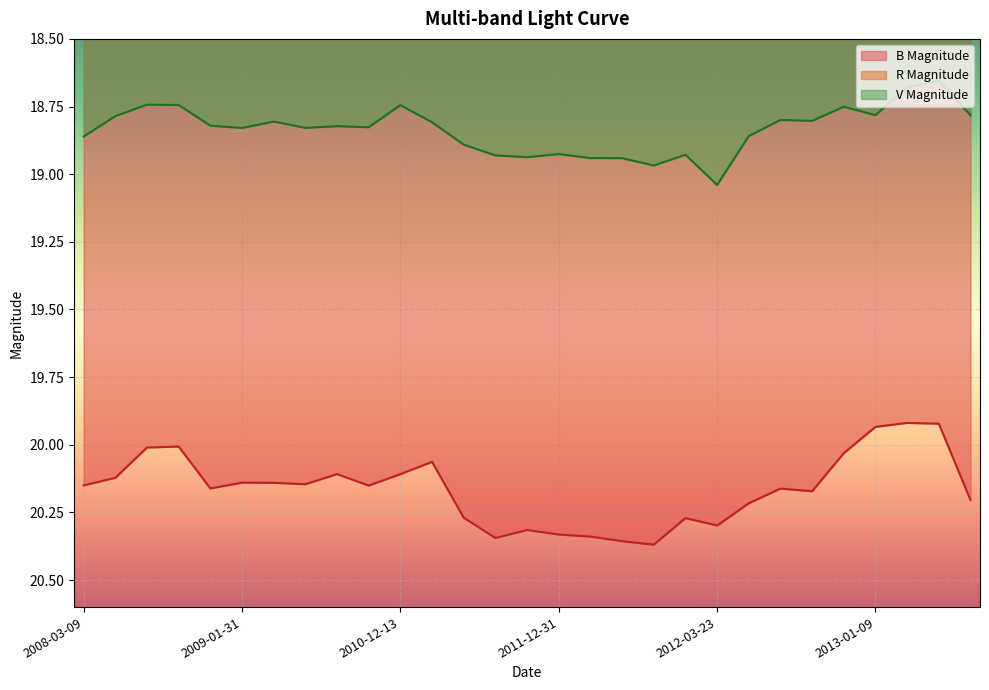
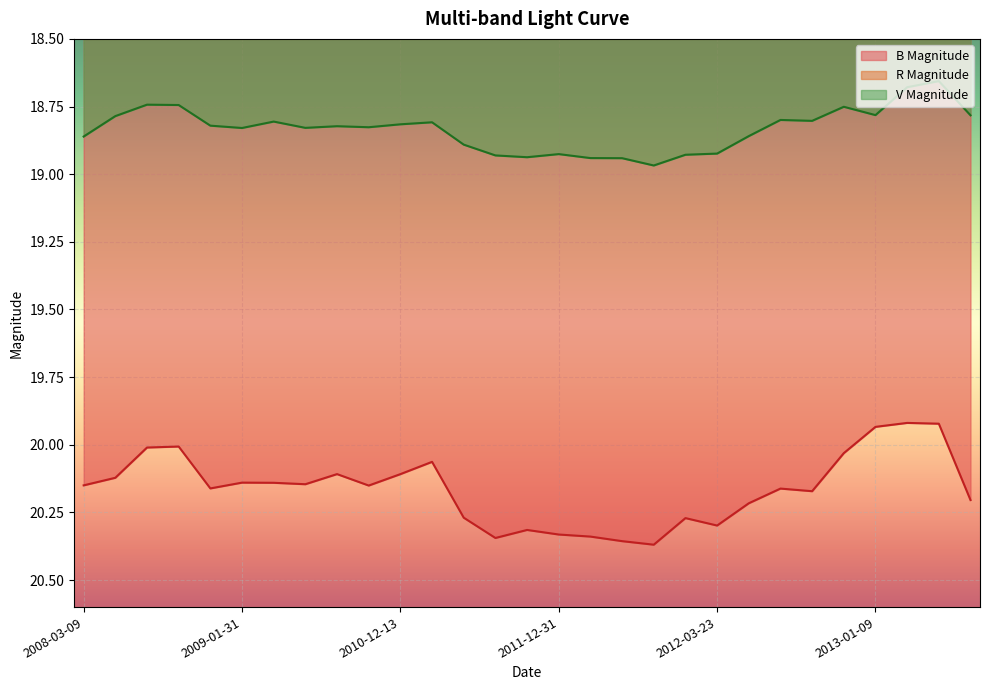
V Magnitude, 2010-12-13: 18.74 -> 18.82
V Magnitude, 2012-03-23: 19.04 -> 18.92
